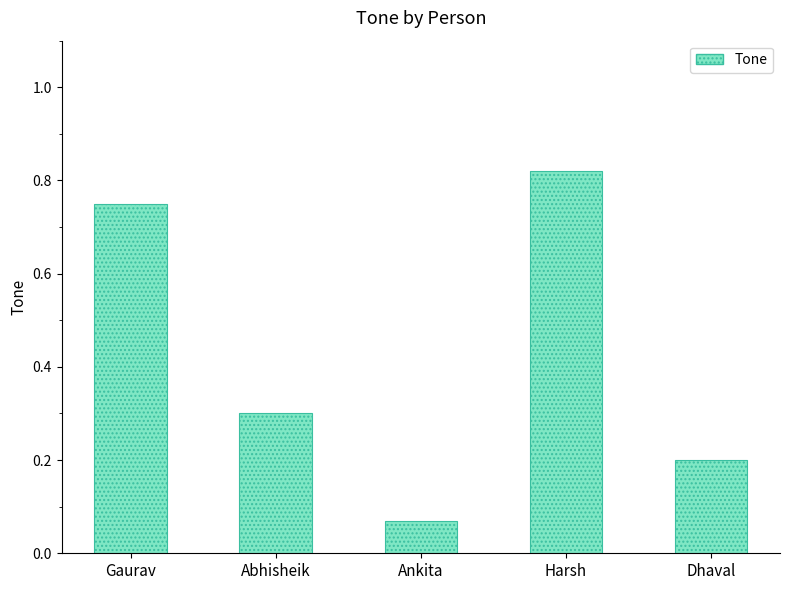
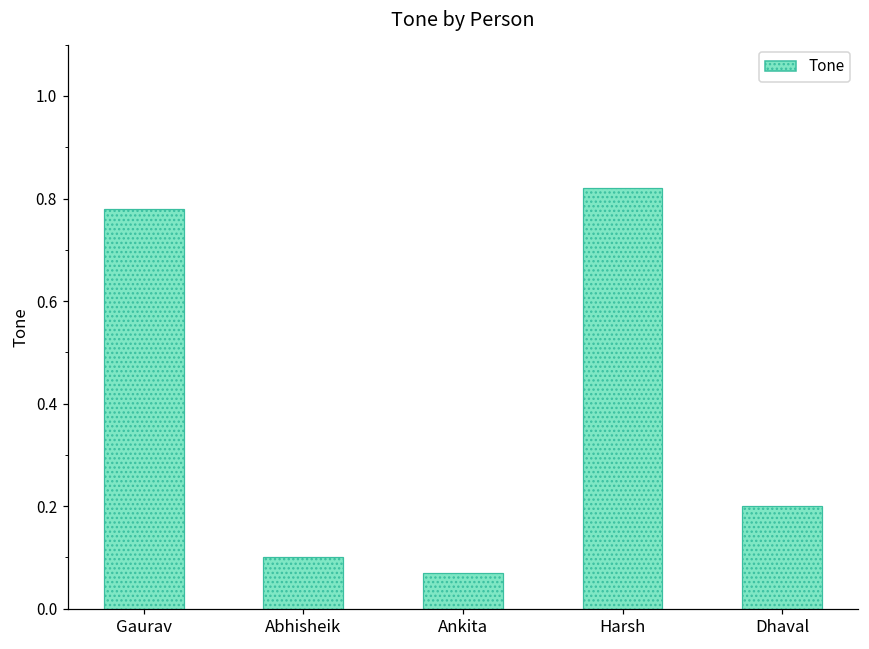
Gaurav: 0.75 -> 0.78
Abhisheik: 0.3 -> 0.1
